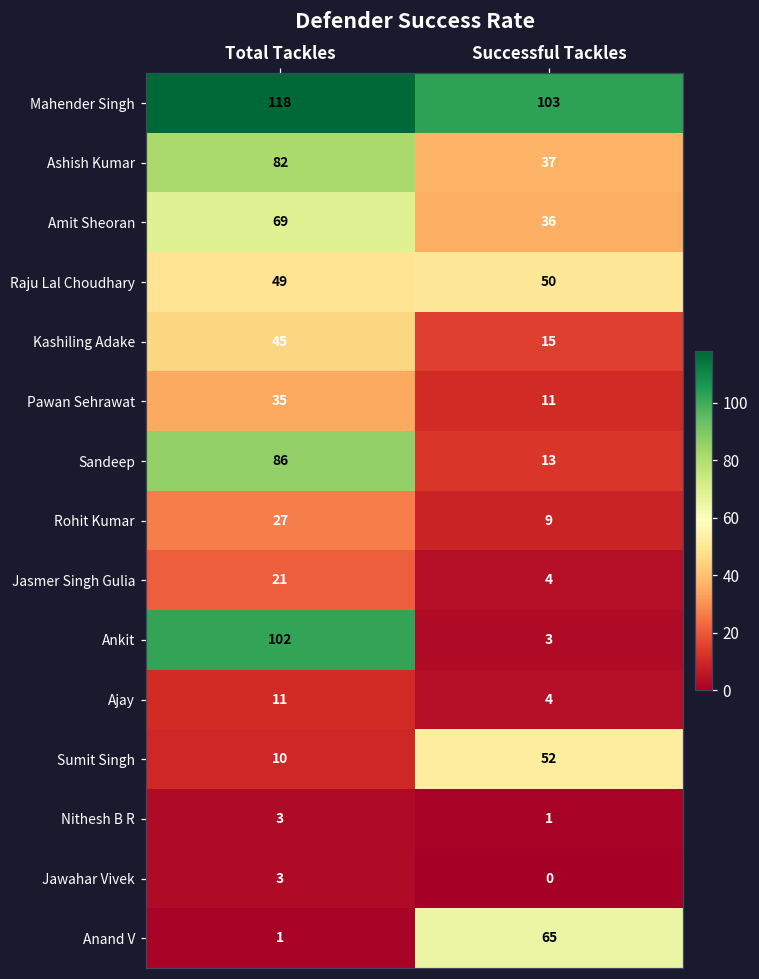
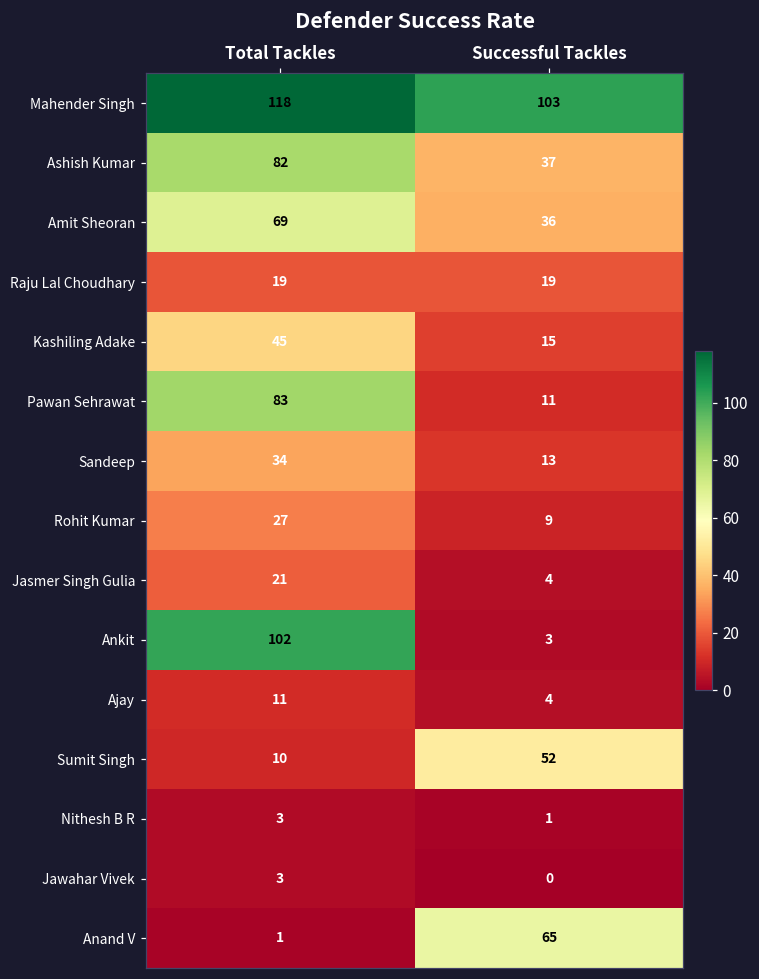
Raju Lal Choudhary, Total Tackles: 49 -> 19
Raju Lal Choudhary, Successful Tackles: 50 -> 19
Pawan Sehrawat, Total Tackles: 35 -> 83
Sandeep, Total Tackles: 86 -> 34
